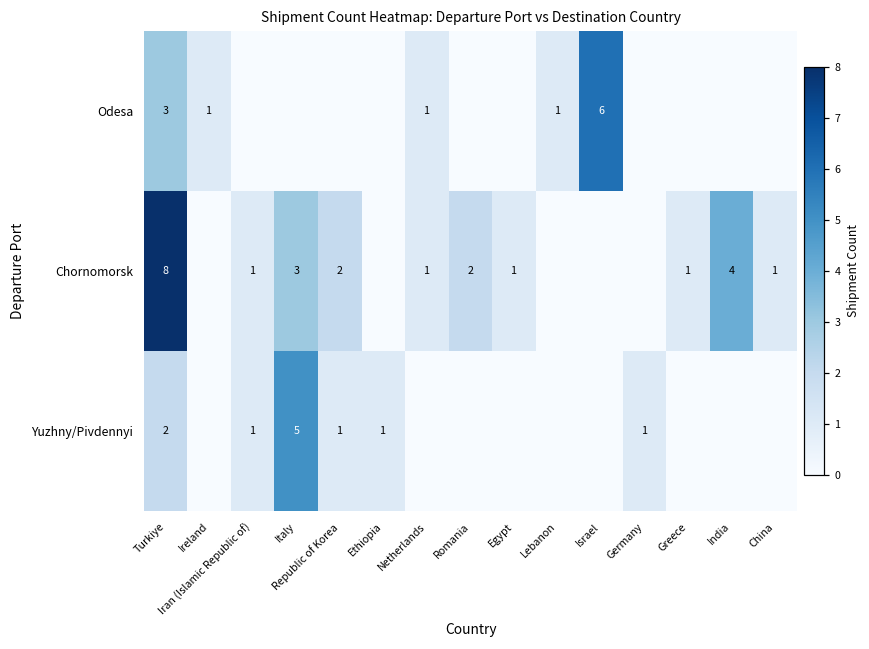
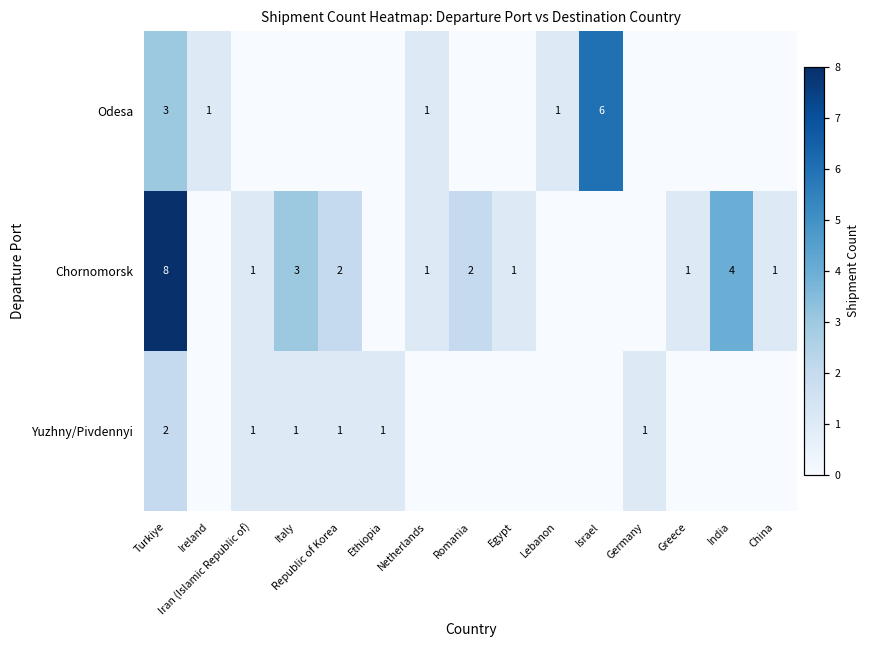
Yuzhny/Pivdennyi, Italy: 5 -> 1
